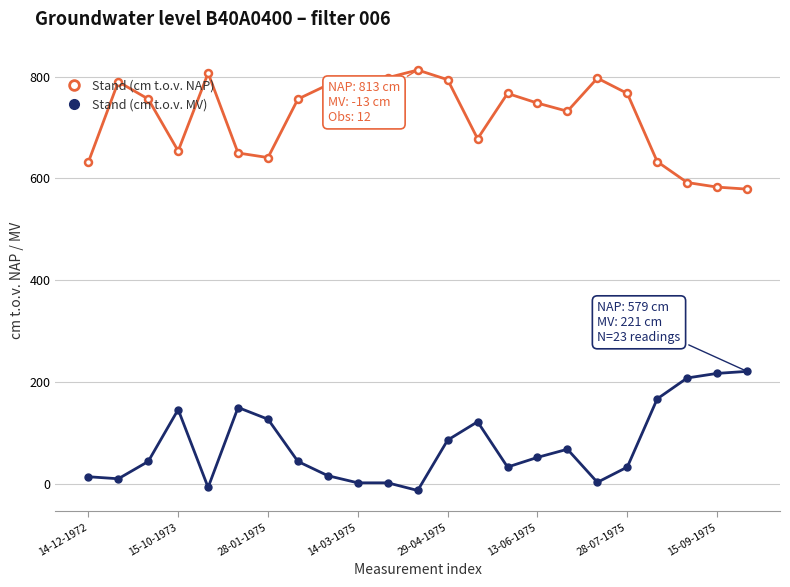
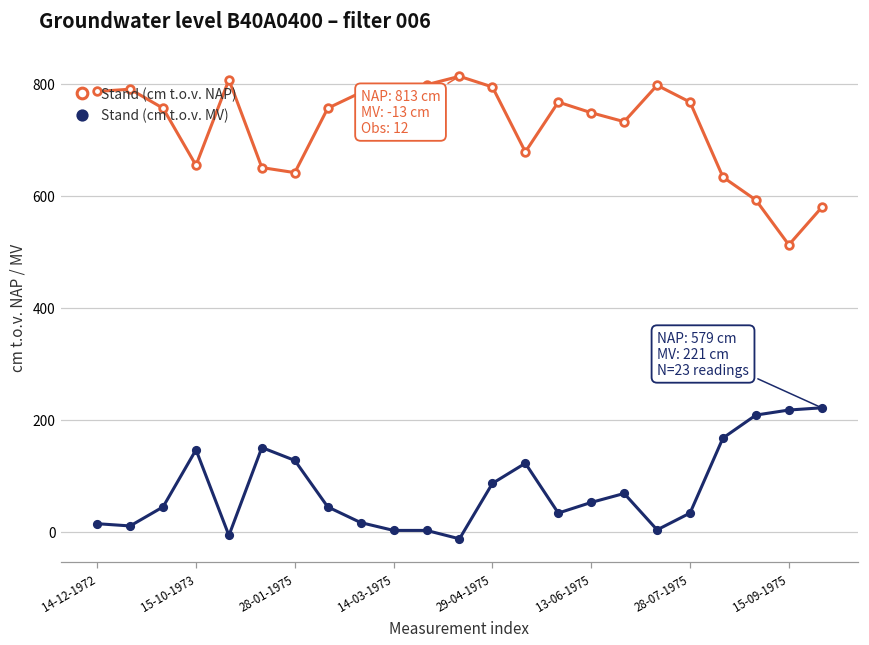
Stand (cm t.o.v. NAP), 14-12-1972: 630 -> 790
Stand (cm t.o.v. NAP), 15-09-1975: 580 -> 510
